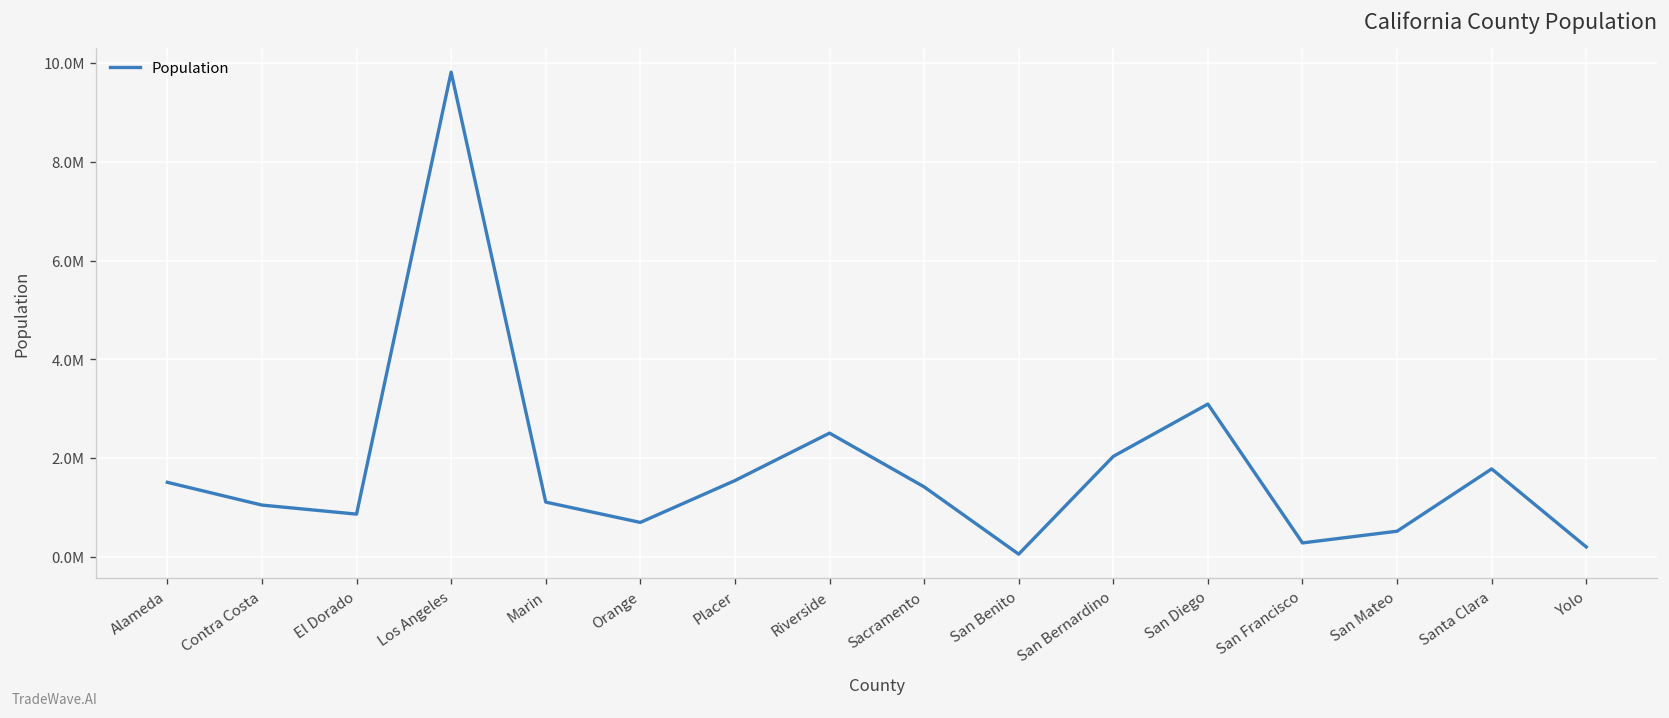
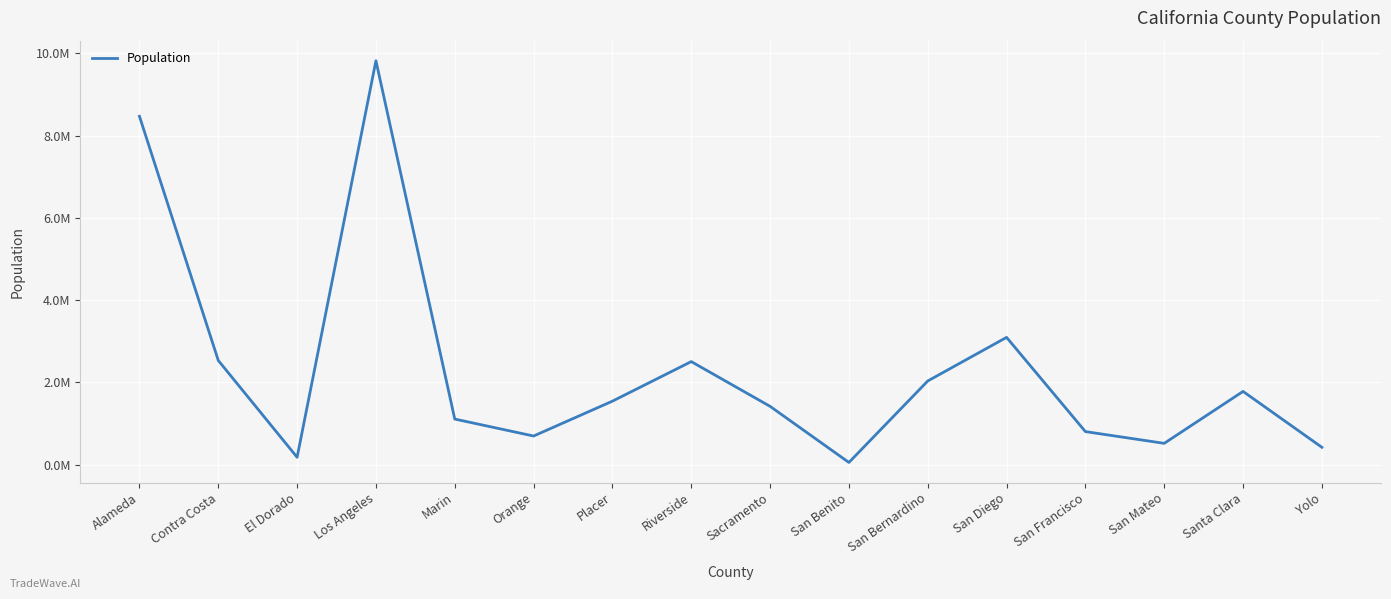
Alameda: 1500000 -> 8500000
Contra Costa: 1000000 -> 2500000
El Dorado: 900000 -> 200000
San Francisco: 300000 -> 800000
Yolo: 200000 -> 400000
